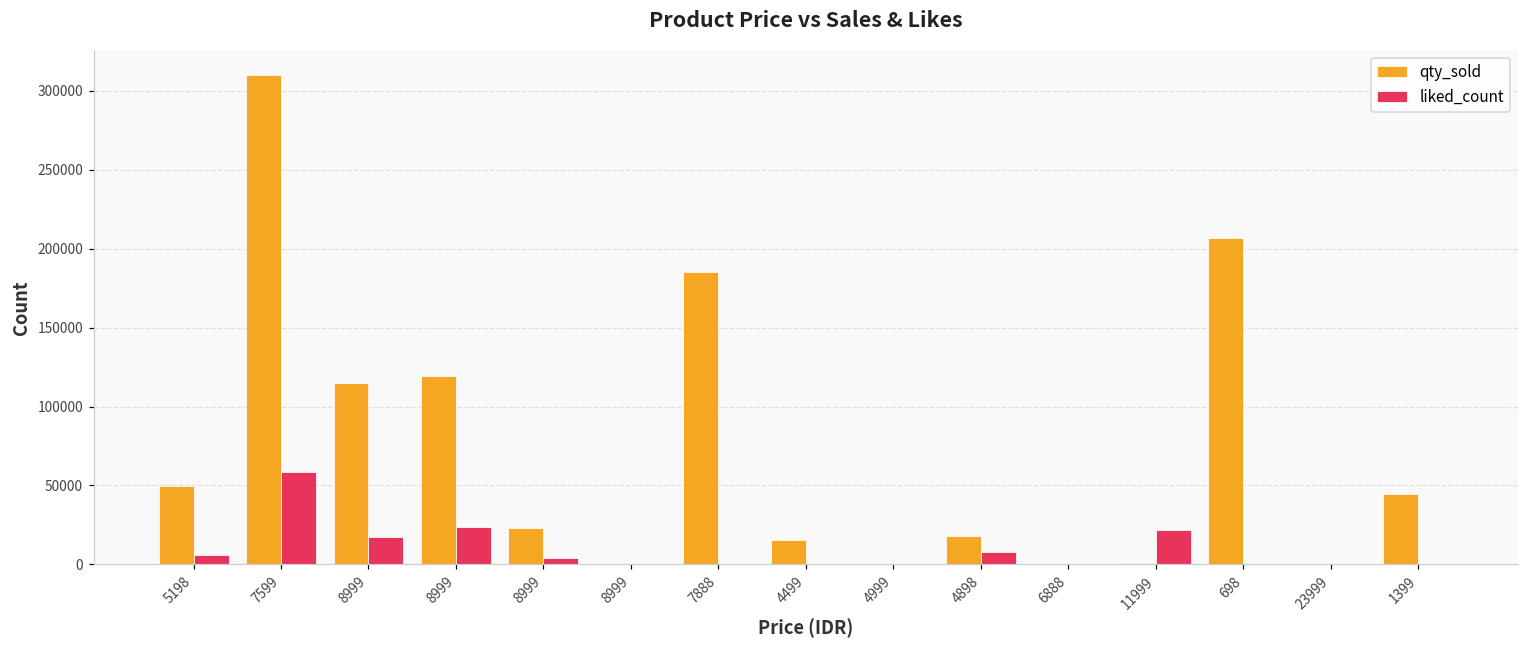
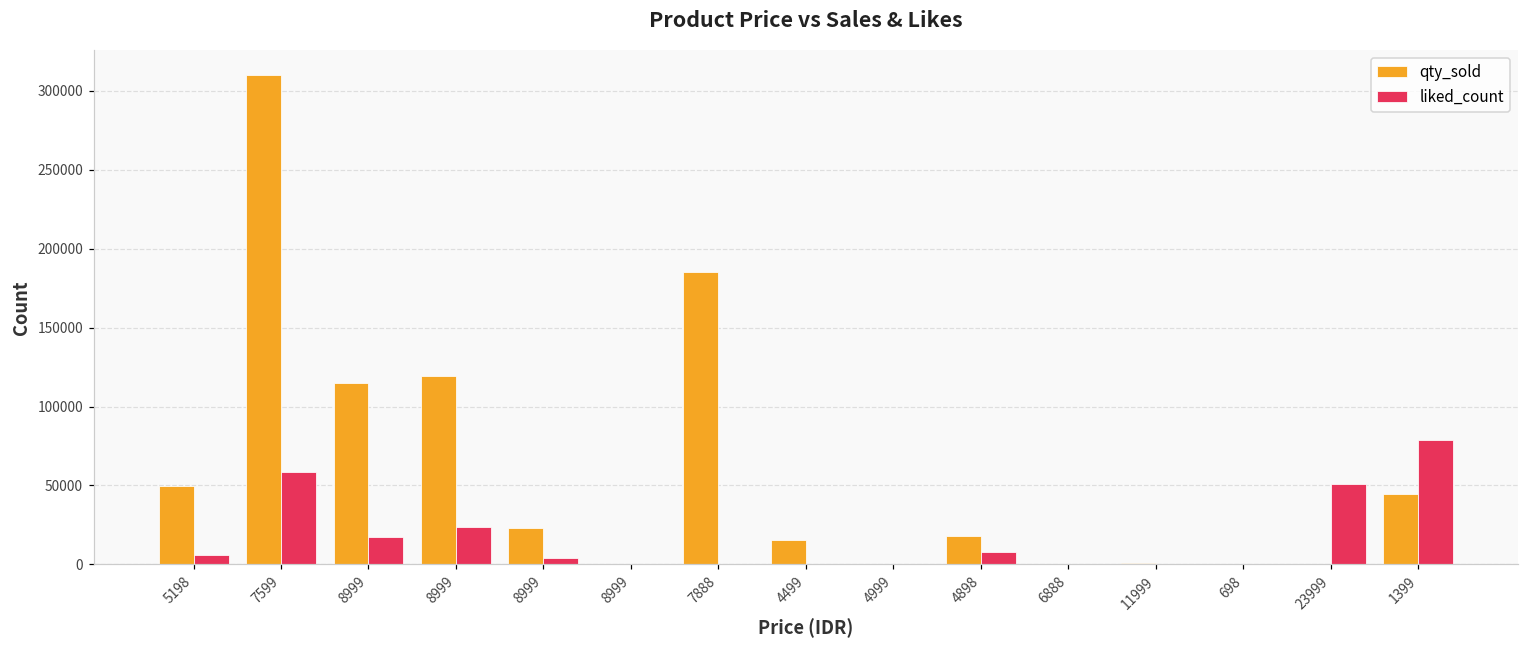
liked_count, 11999: 22000 -> 0
qty_sold, 698: 207000 -> 0
liked_count, 23999: 0 -> 51000
liked_count, 1399: 0 -> 79000
